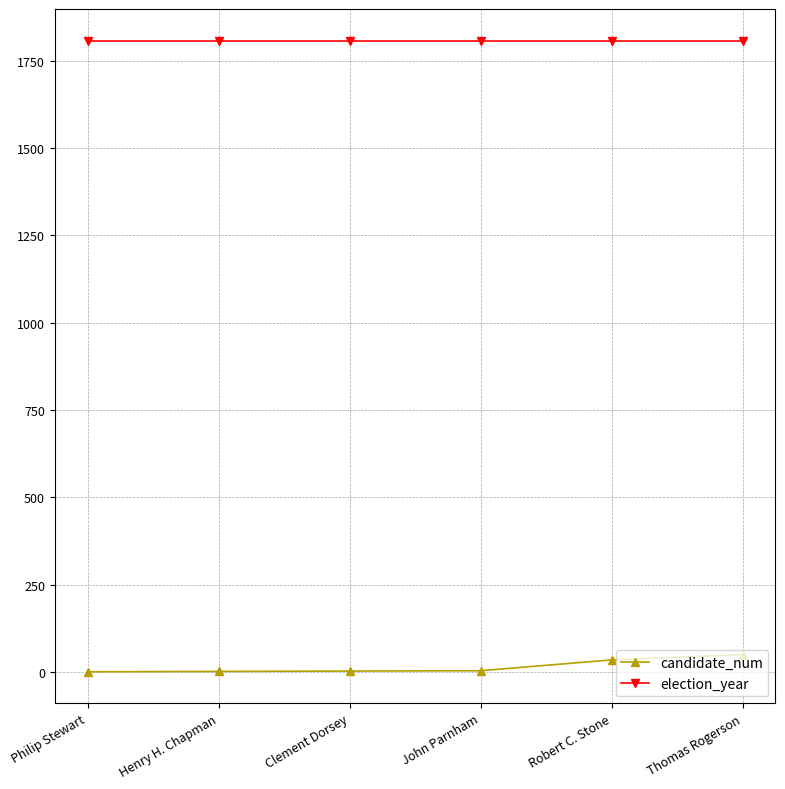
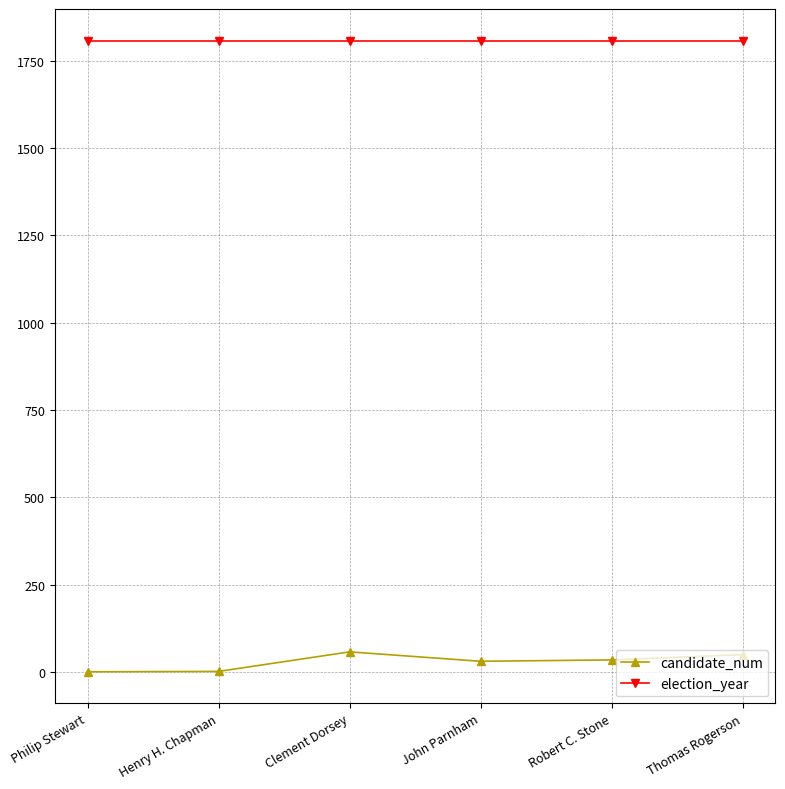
candidate_num, Clement Dorsey: 0 -> 60
candidate_num, John Parnham: 0 -> 30
